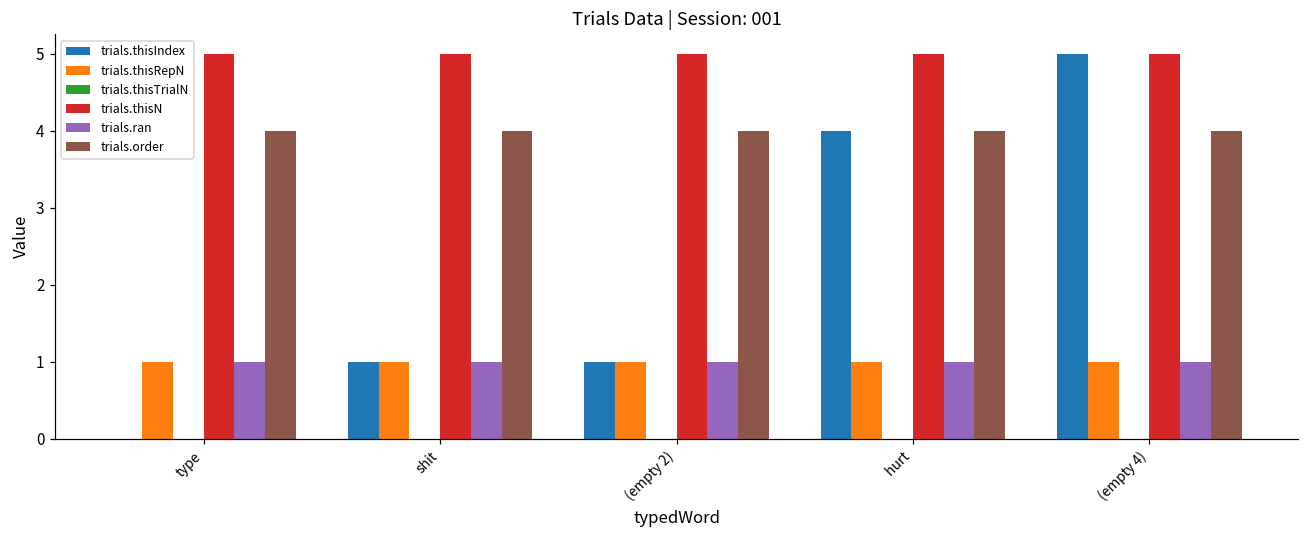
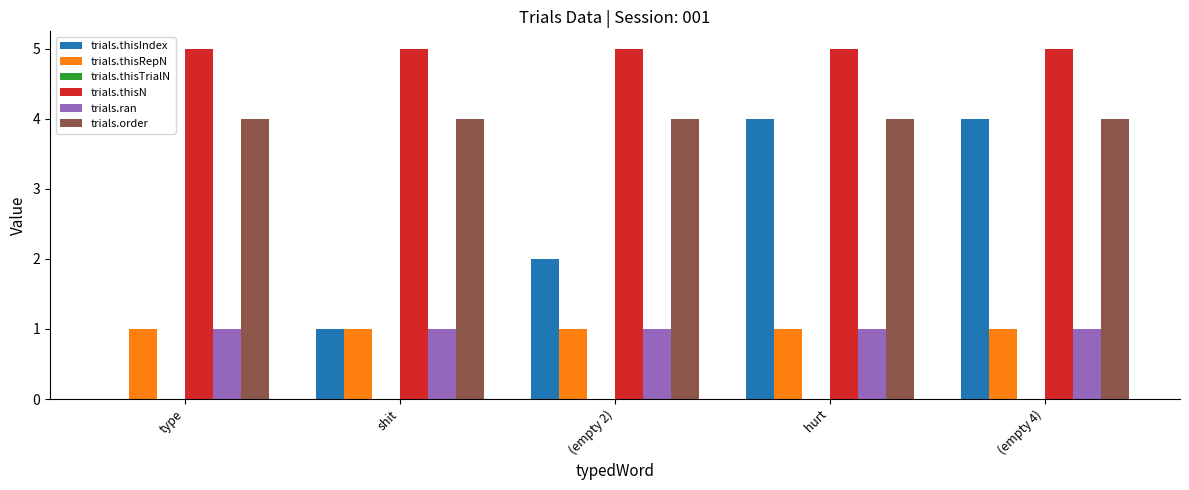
trials.thisIndex, (empty 2): 1 -> 2
trials.thisIndex, (empty 4): 5 -> 4
